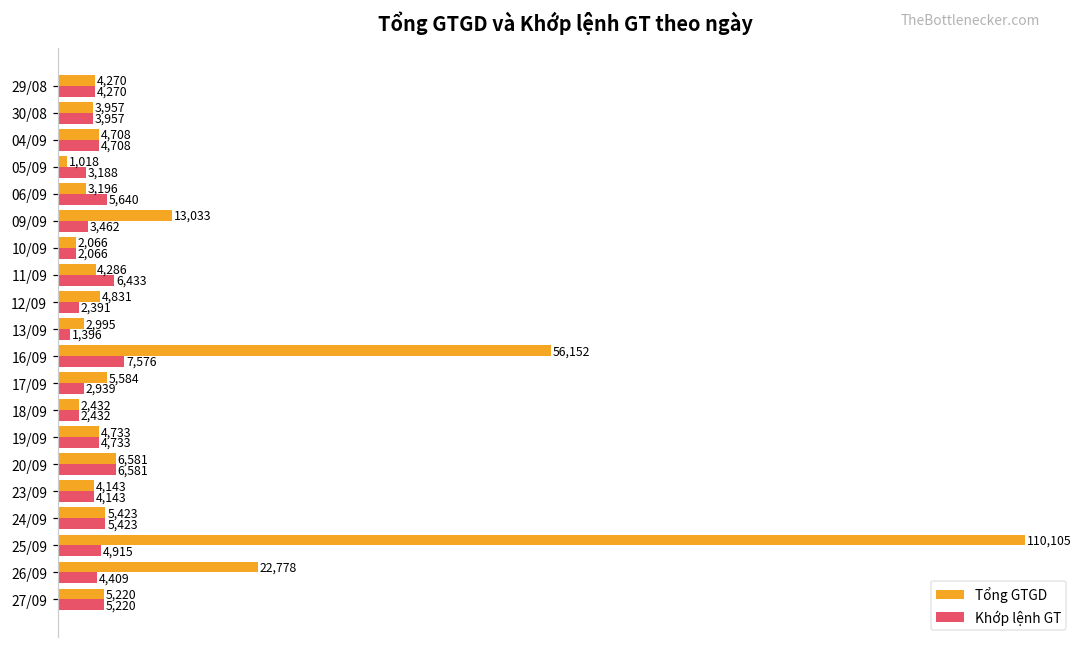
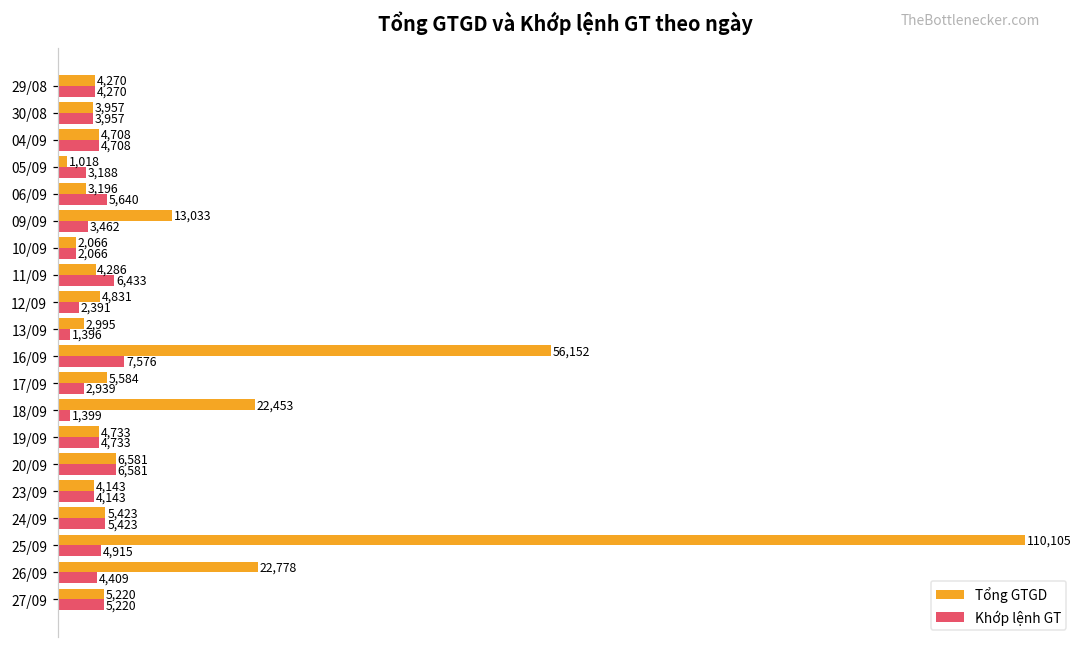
Tổng GTGD, 18/09: 2,432 -> 22,453
Khớp lệnh GT, 18/09: 2,432 -> 1,399
